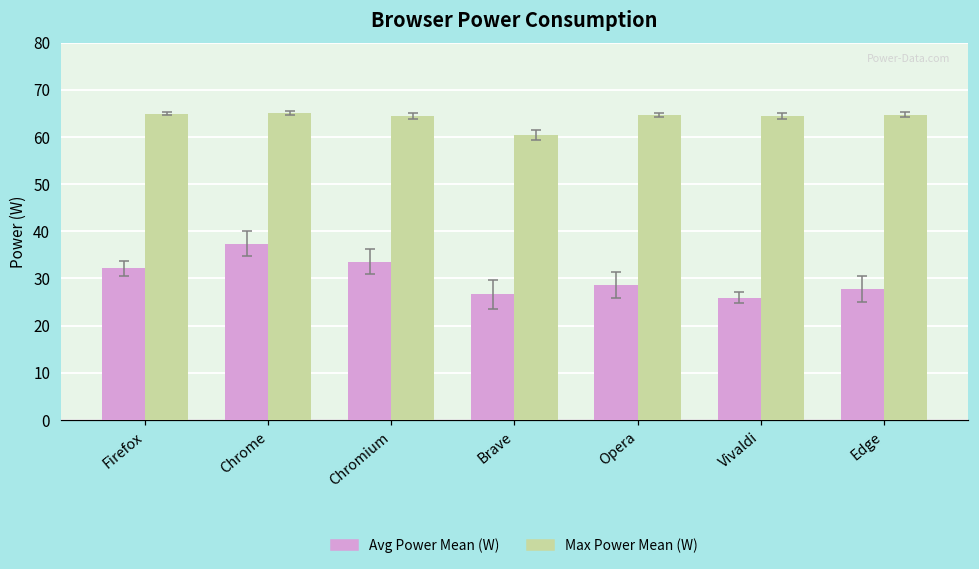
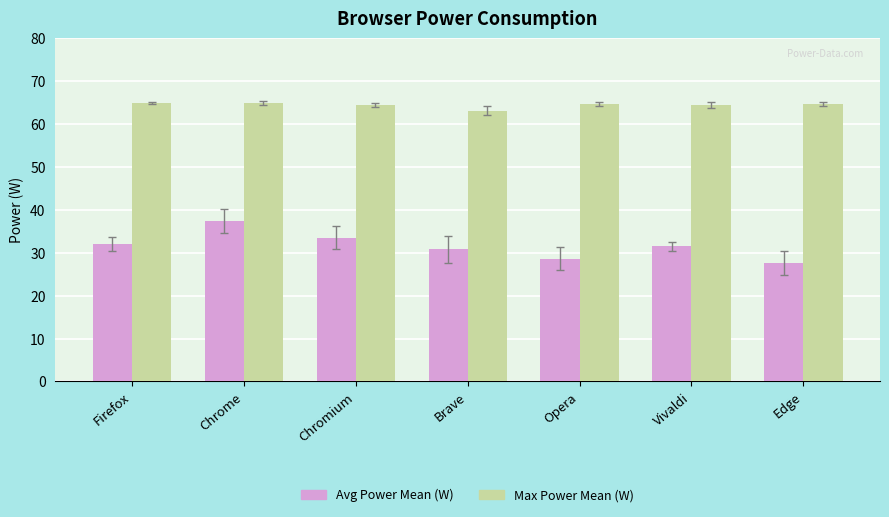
Avg Power Mean (W), Brave: 27 -> 31
Max Power Mean (W), Brave: 60 -> 63
Avg Power Mean (W), Vivaldi: 26 -> 31
